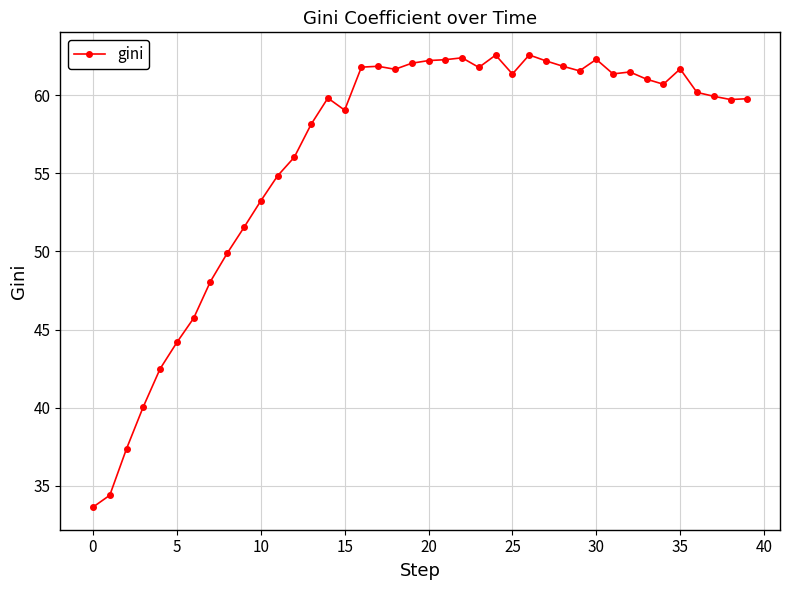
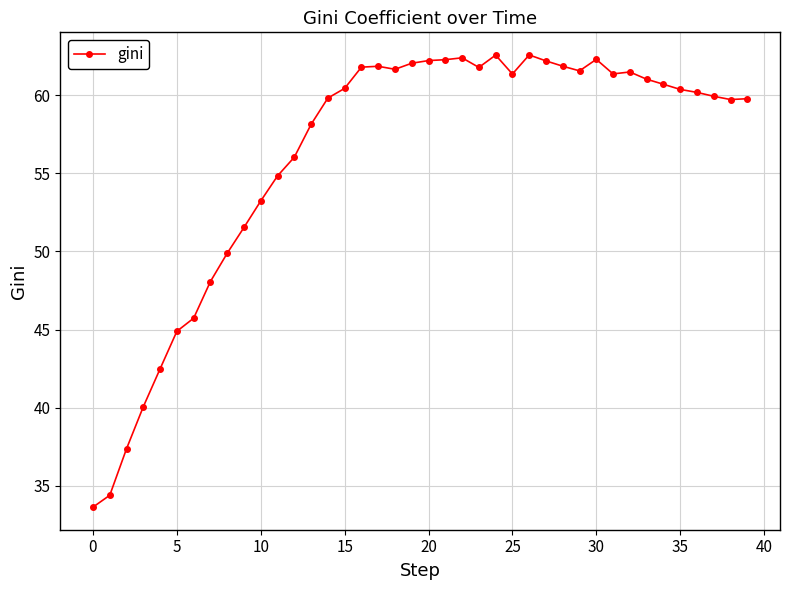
5: 44.2 -> 44.9
15: 59.0 -> 60.4
35: 61.7 -> 60.4
